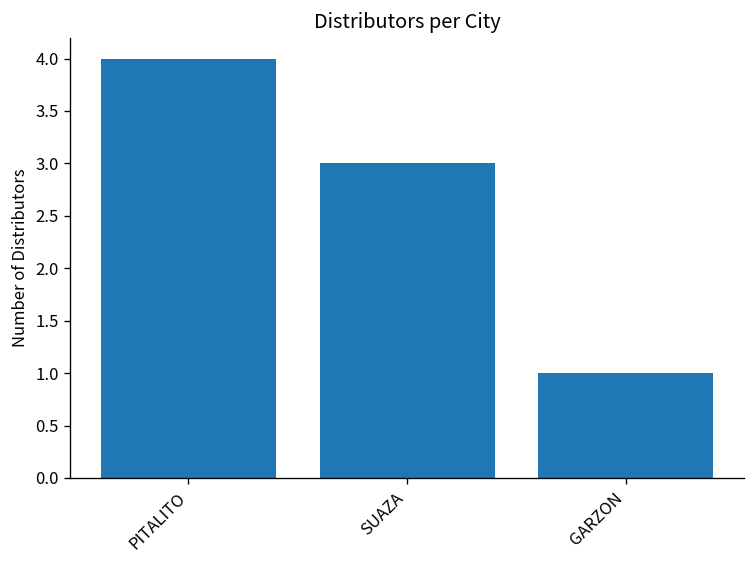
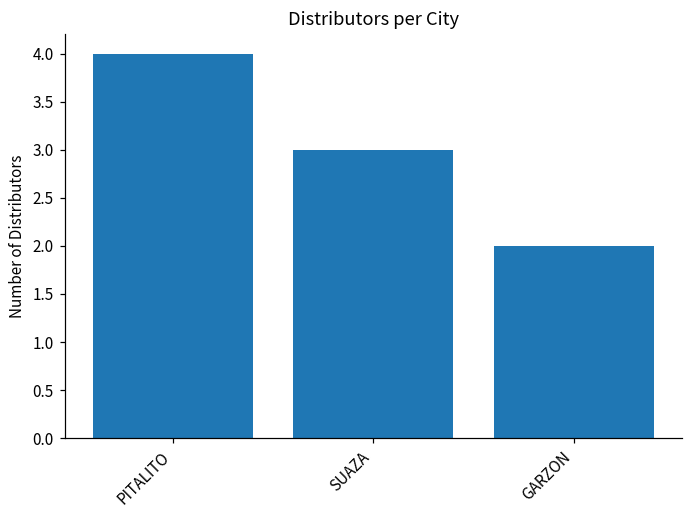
GARZON: 1 -> 2
